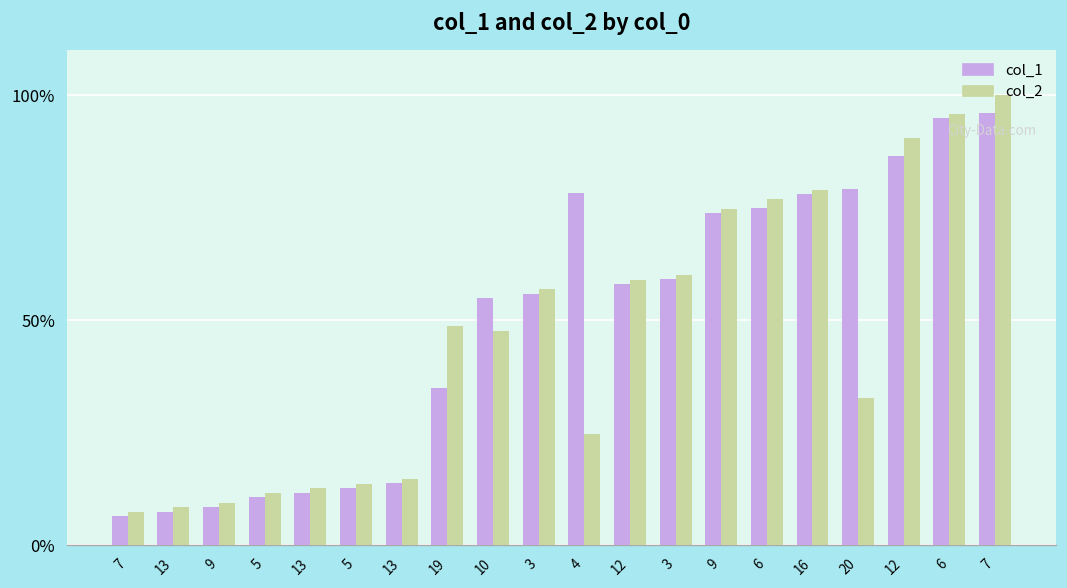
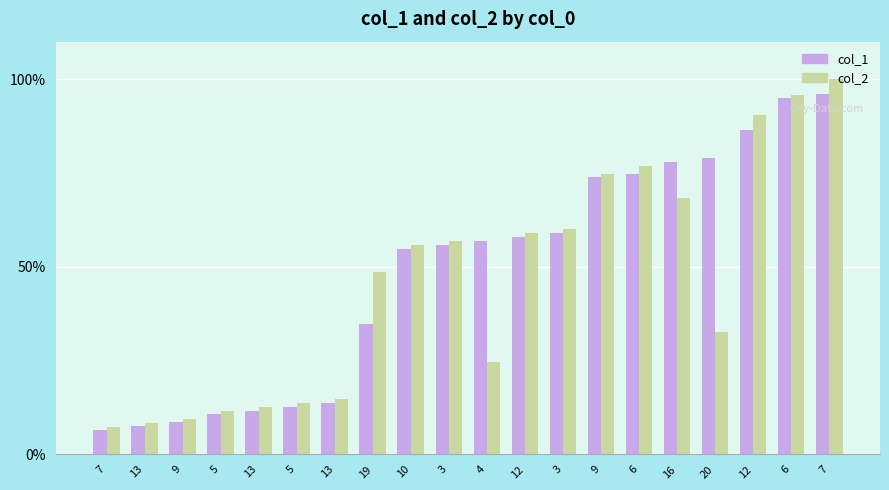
col_2, 10: 48% -> 56%
col_1, 4: 78% -> 57%
col_2, 16: 79% -> 68%
